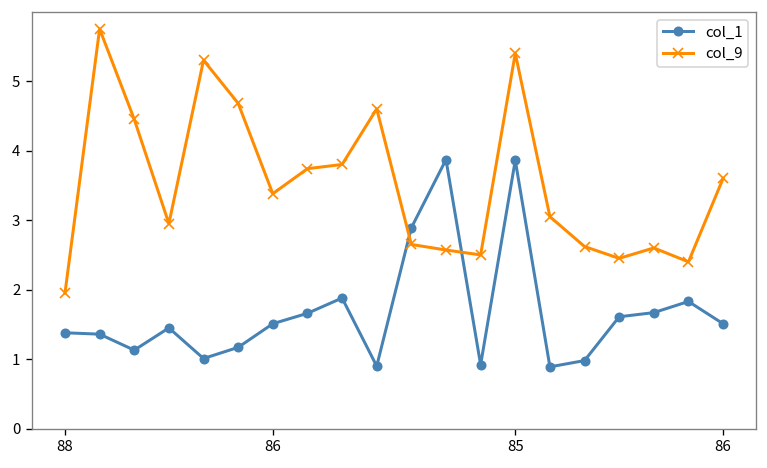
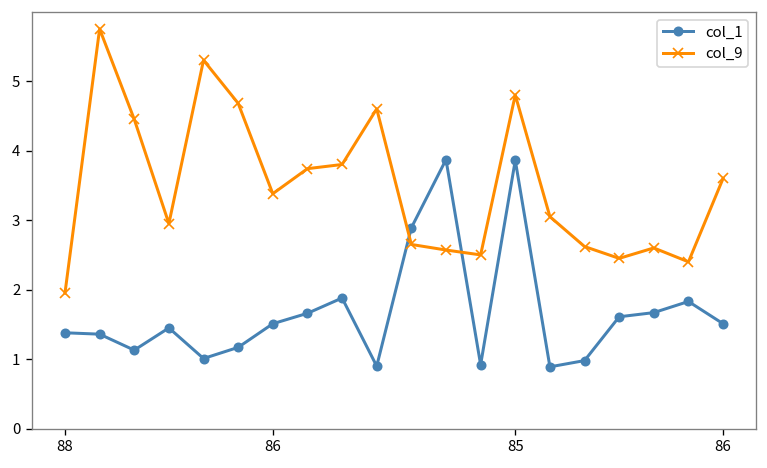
col_9, 85: 5.4 -> 4.8
